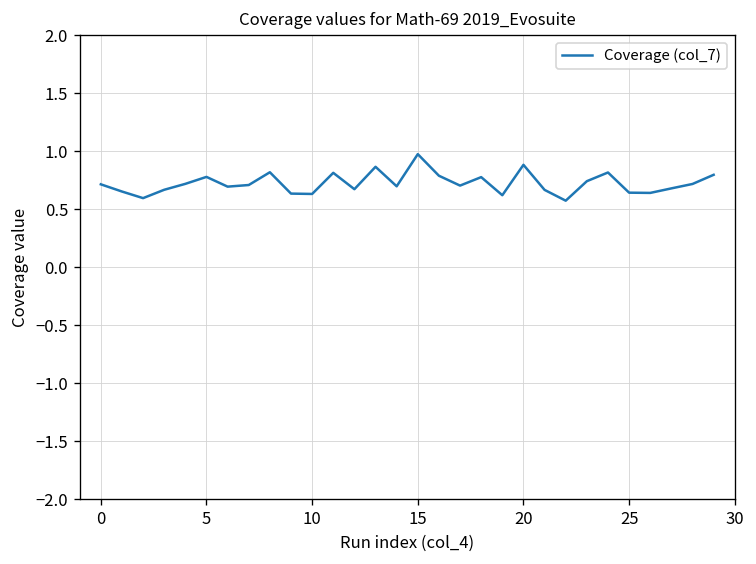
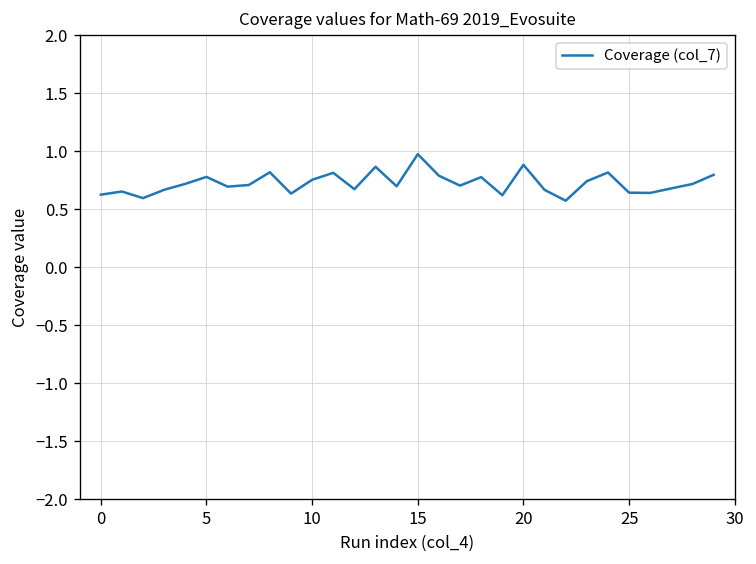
0: 0.7 -> 0.6
10: 0.6 -> 0.8
